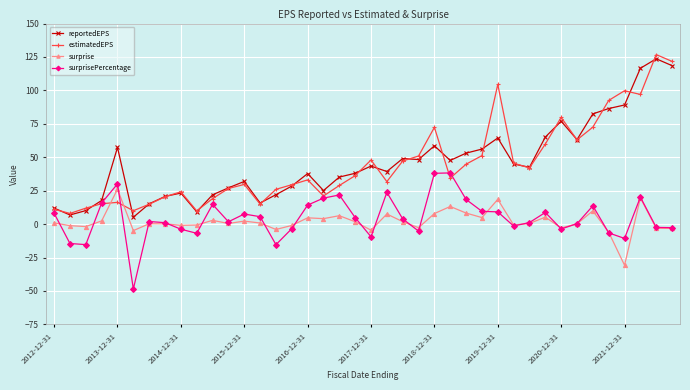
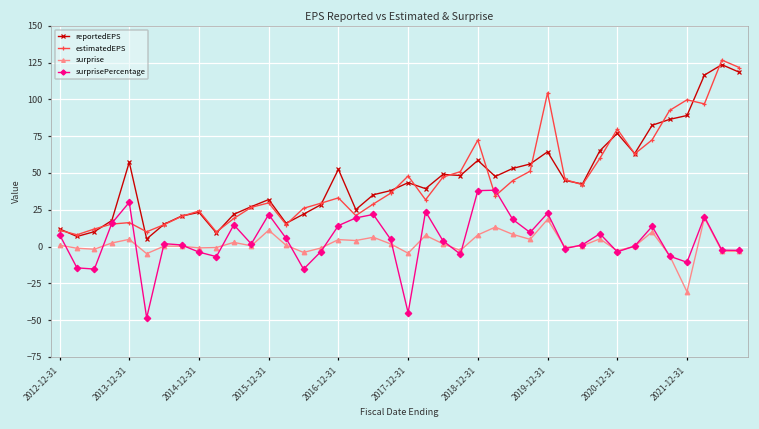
surprise, 2013-12-31: 26 -> 5
surprise, 2015-12-31: 2 -> 11
surprisePercentage, 2015-12-31: 8 -> 22
reportedEPS, 2016-12-31: 38 -> 53
surprisePercentage, 2017-12-31: -9 -> -45
surprisePercentage, 2019-12-31: 9 -> 23
